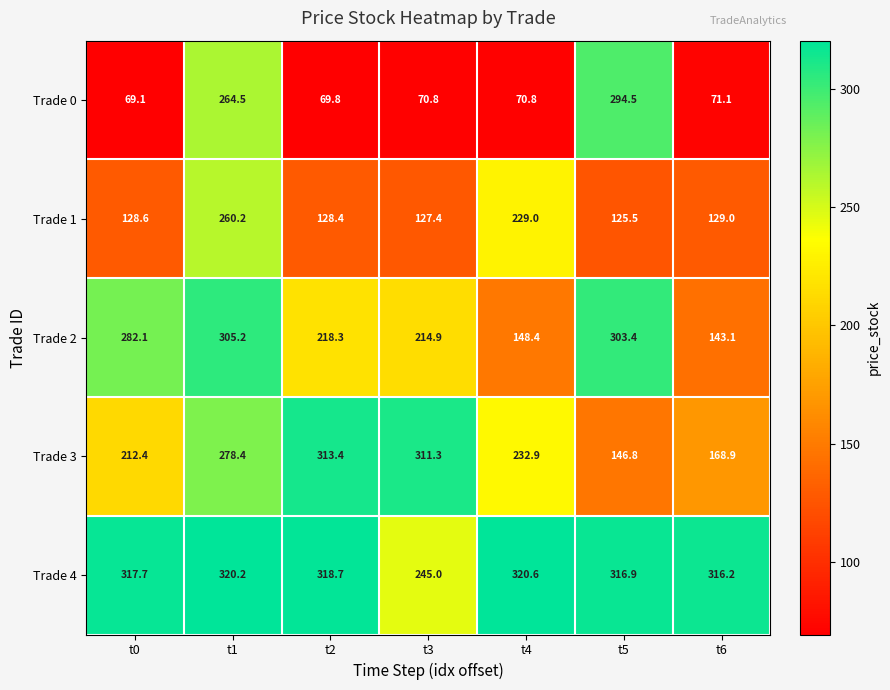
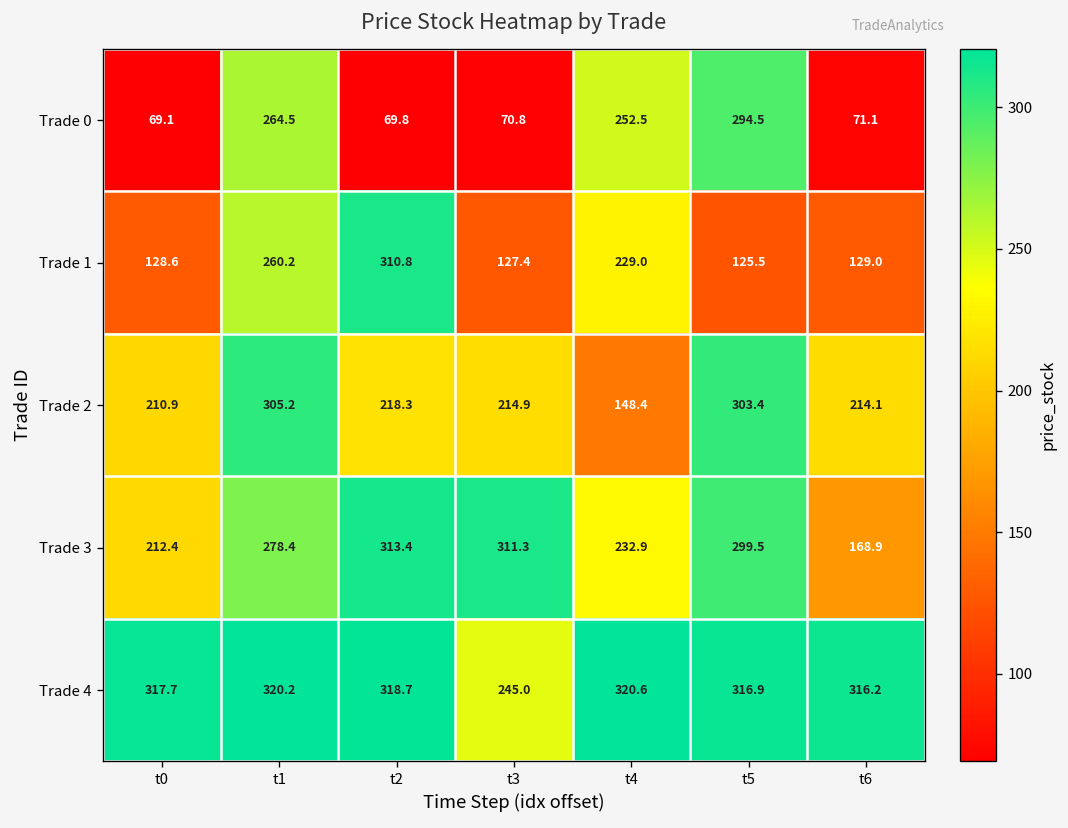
Trade 0, t4: 70.8 -> 252.5
Trade 1, t2: 128.4 -> 310.8
Trade 2, t0: 282.1 -> 210.9
Trade 2, t6: 143.1 -> 214.1
Trade 3, t5: 146.8 -> 299.5
